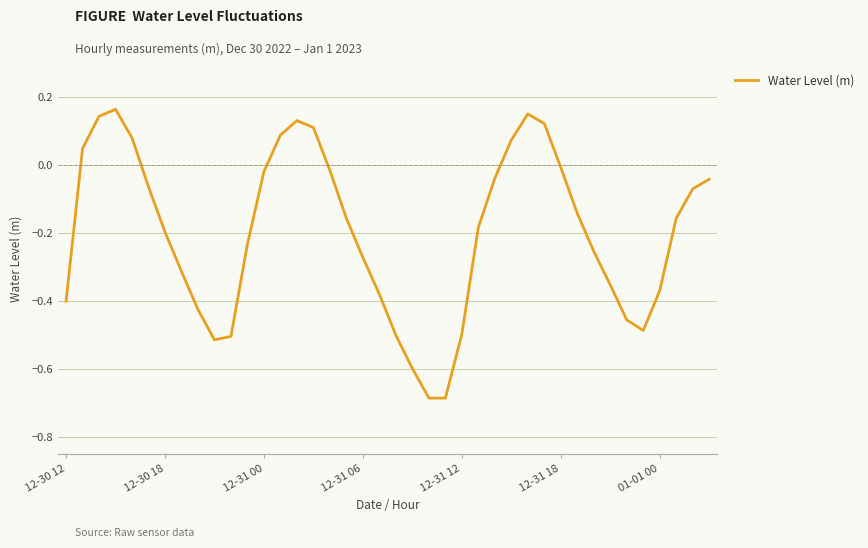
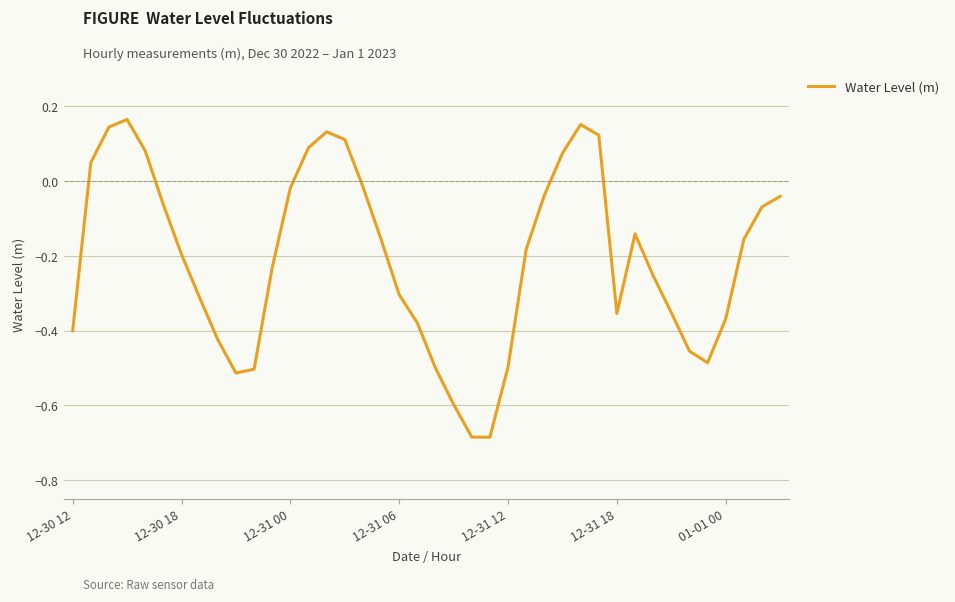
12-31 06: -0.27 -> -0.30
12-31 18: -0.01 -> -0.35
